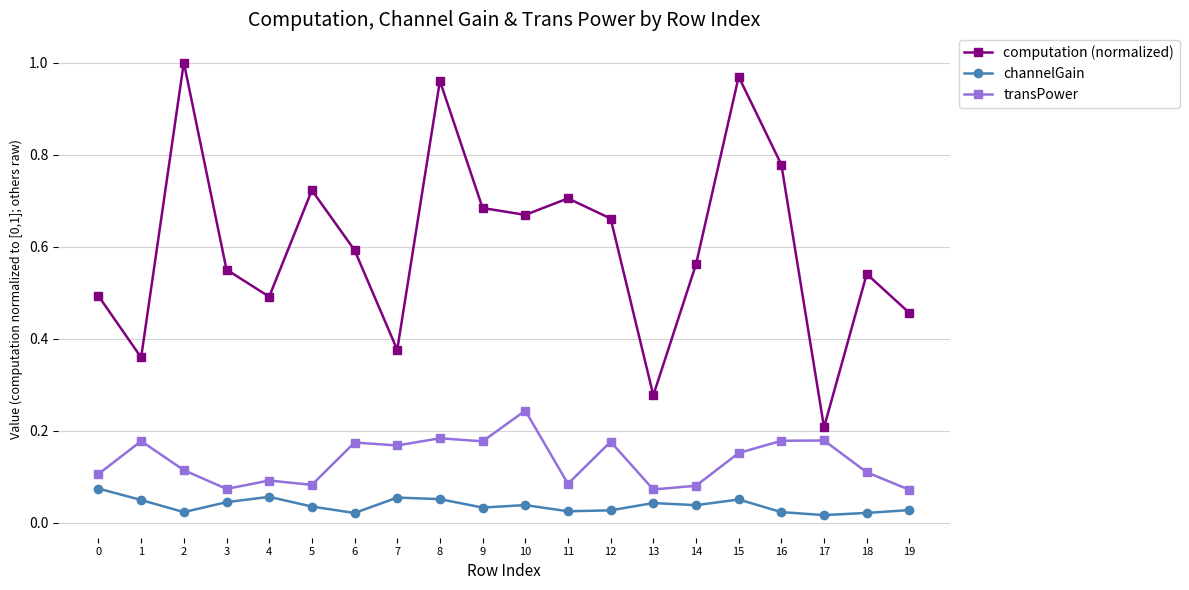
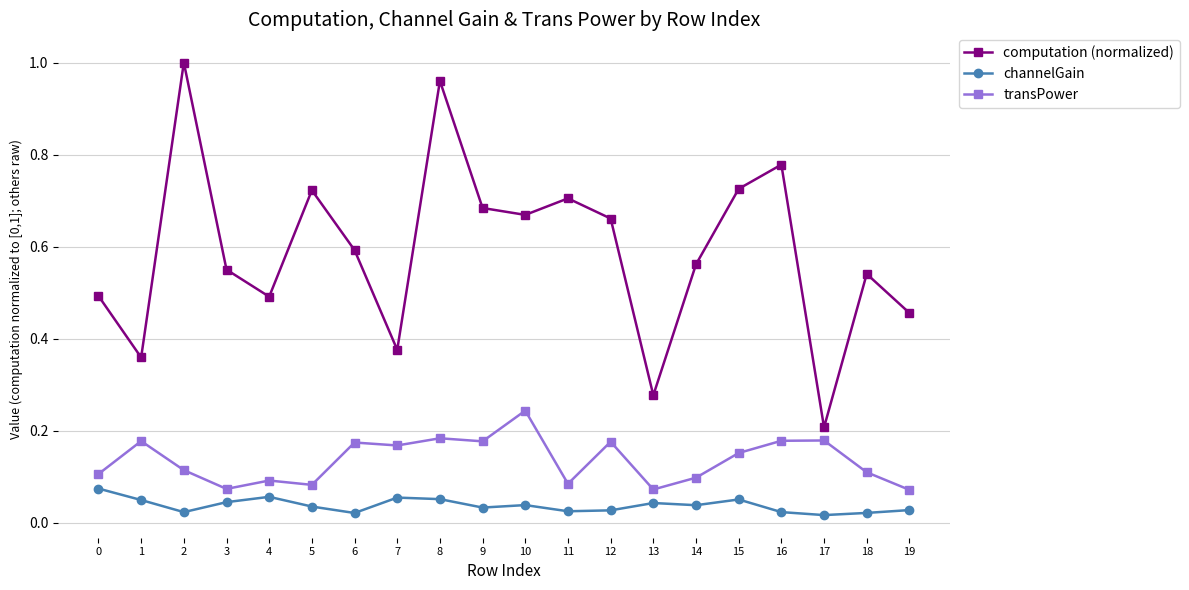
transPower, 14: 0.08 -> 0.10
computation (normalized), 15: 0.97 -> 0.73
